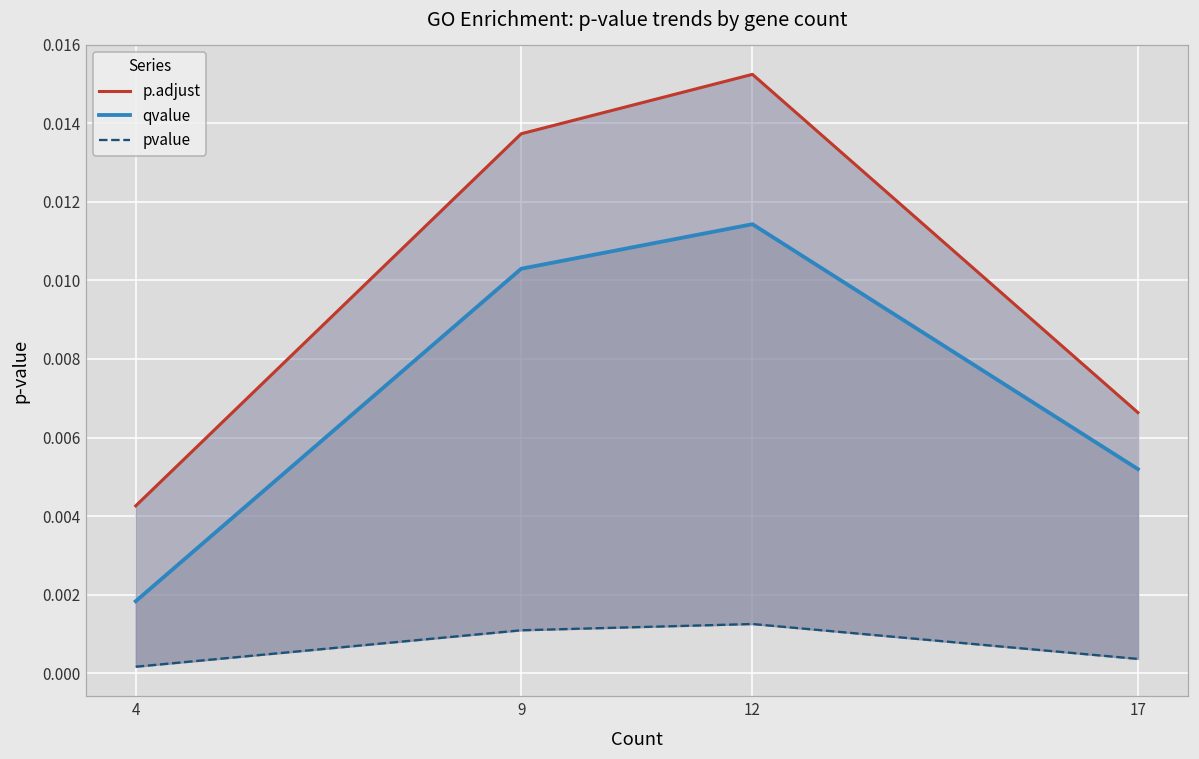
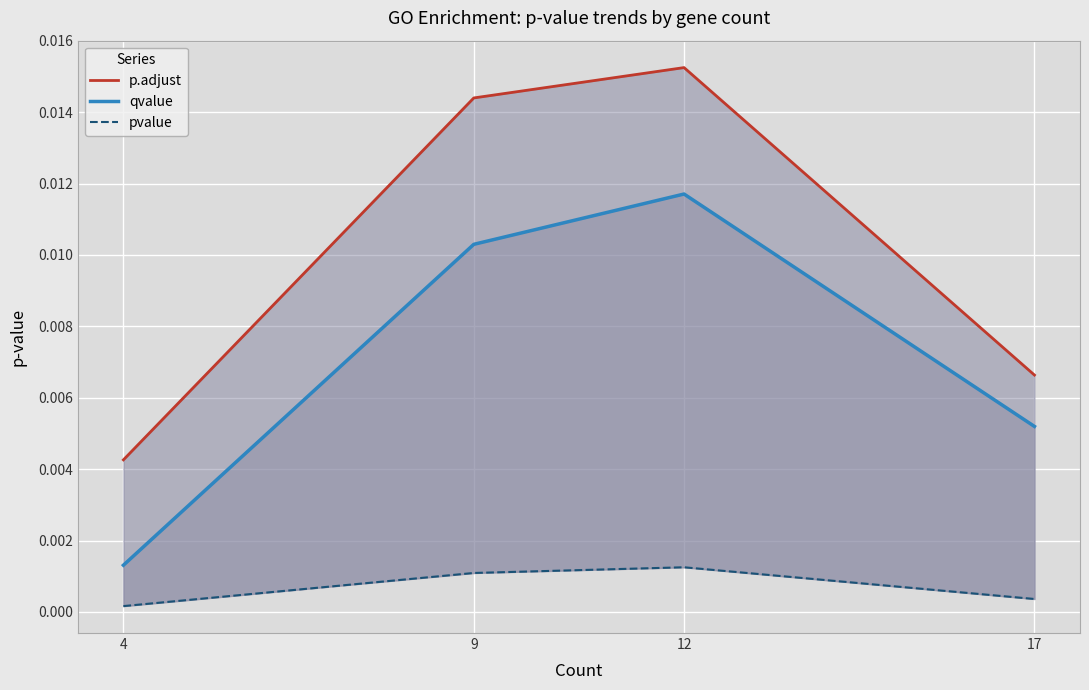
qvalue, 4: 0.0018 -> 0.0013
p.adjust, 9: 0.0137 -> 0.0144
qvalue, 12: 0.0114 -> 0.0117
